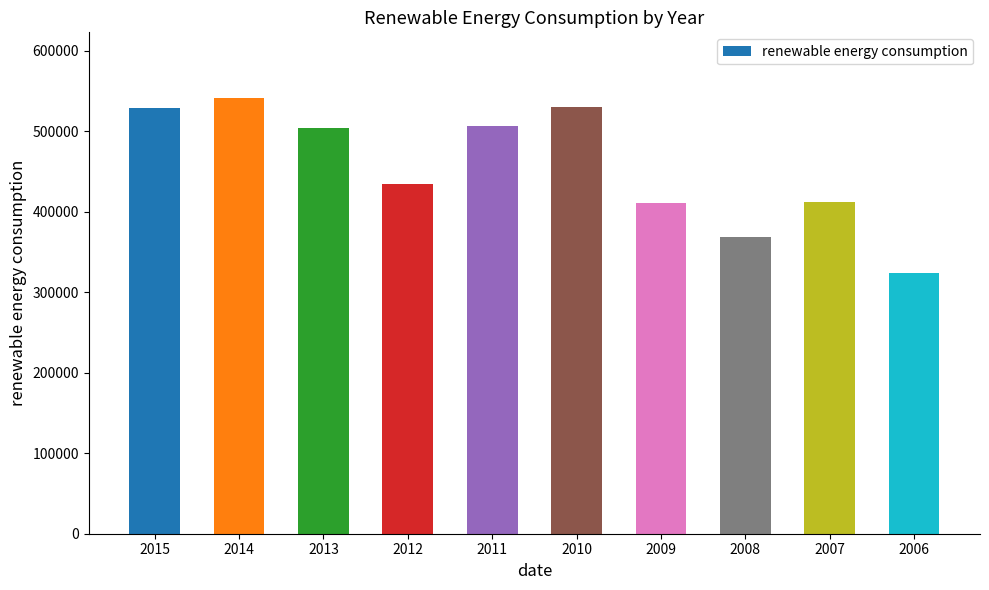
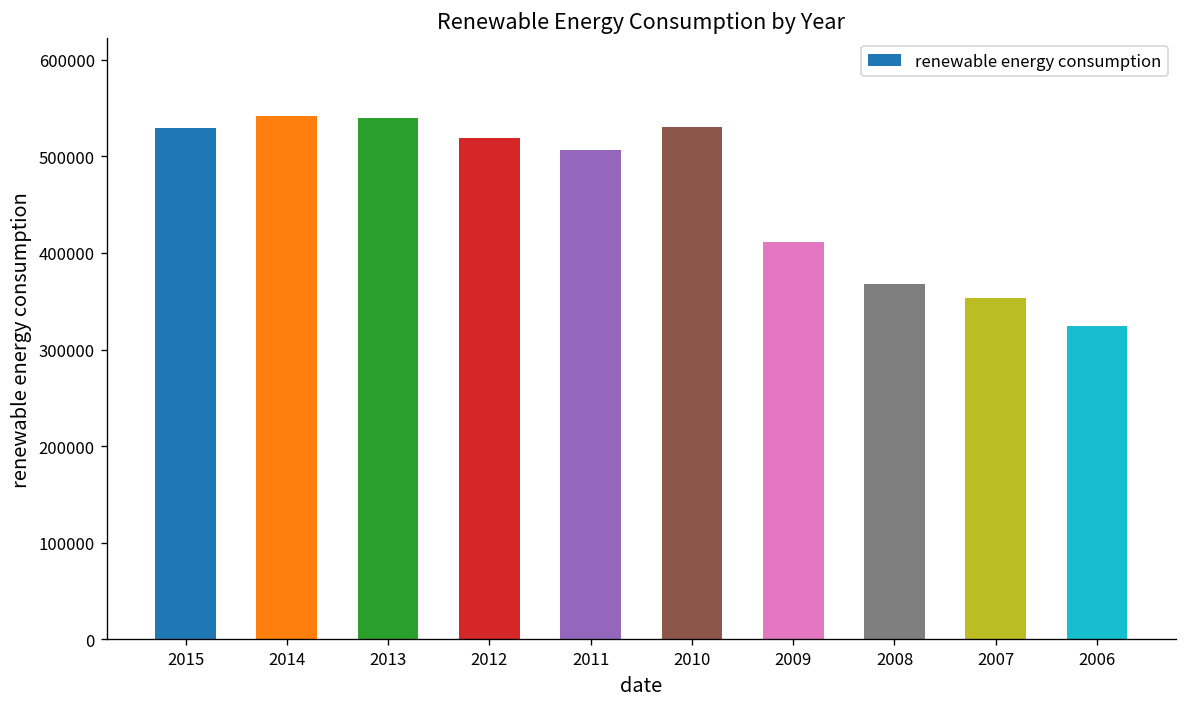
2013: 500000 -> 540000
2012: 430000 -> 520000
2007: 410000 -> 350000
